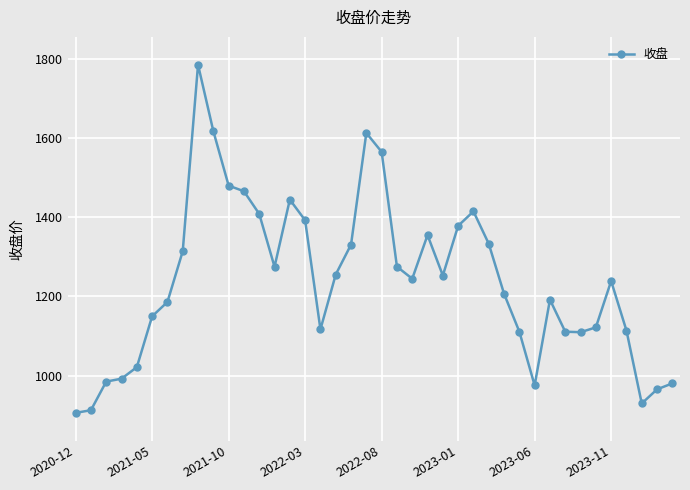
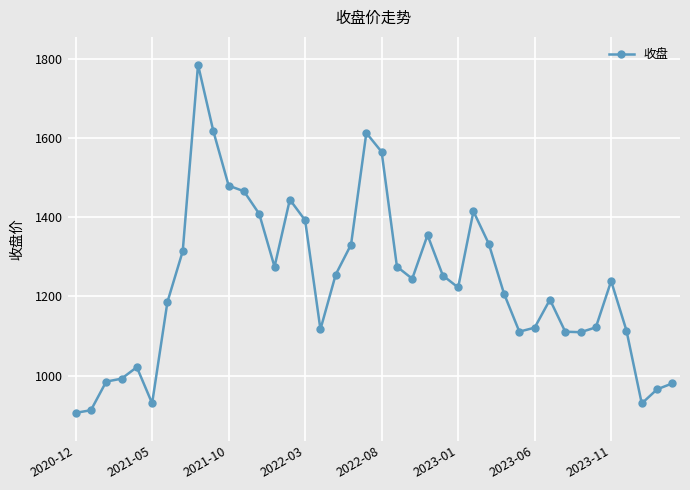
2021-05: 1150 -> 930
2023-01: 1380 -> 1220
2023-06: 980 -> 1120
